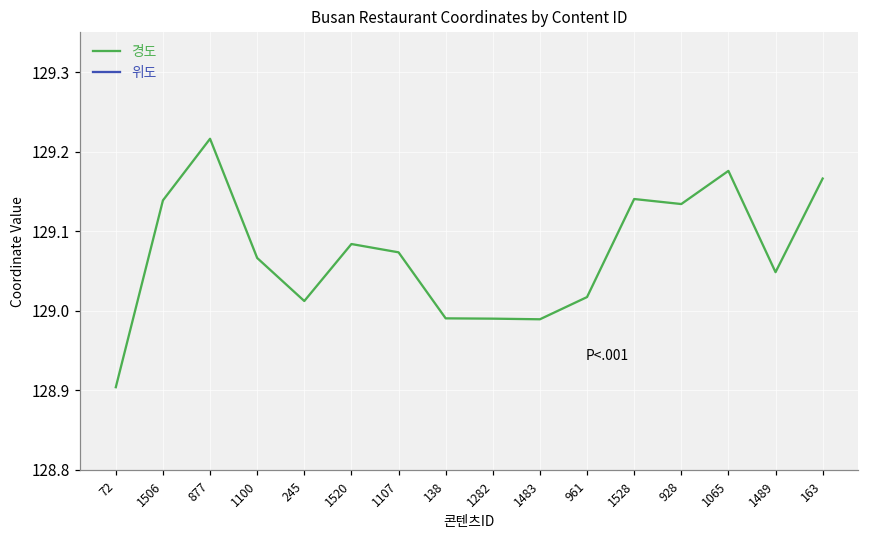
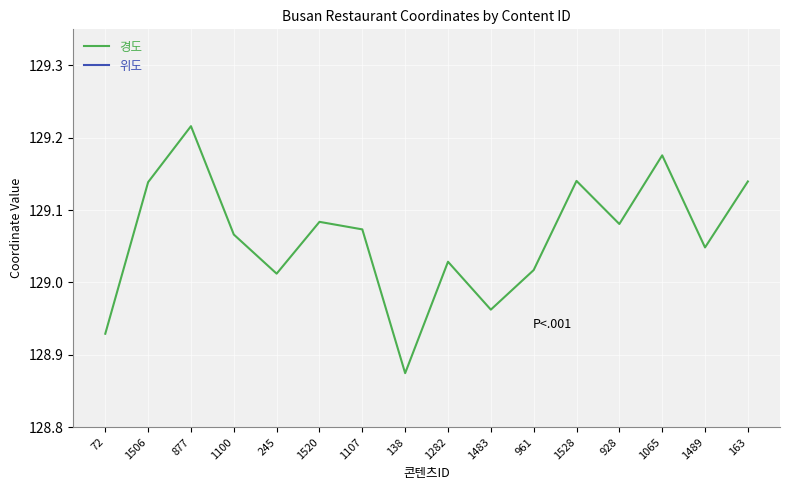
경도, 72: 128.90 -> 128.93
경도, 138: 128.99 -> 128.87
경도, 1282: 128.99 -> 129.03
경도, 1483: 128.99 -> 128.96
경도, 928: 129.13 -> 129.08
경도, 163: 129.17 -> 129.14
